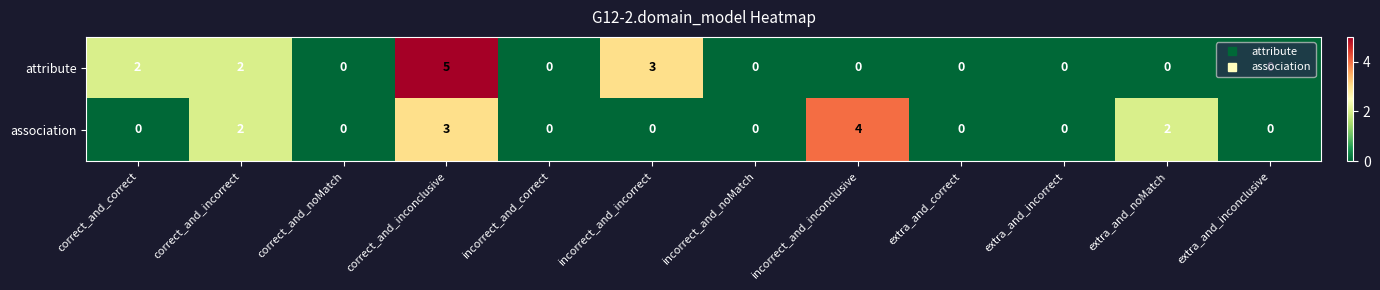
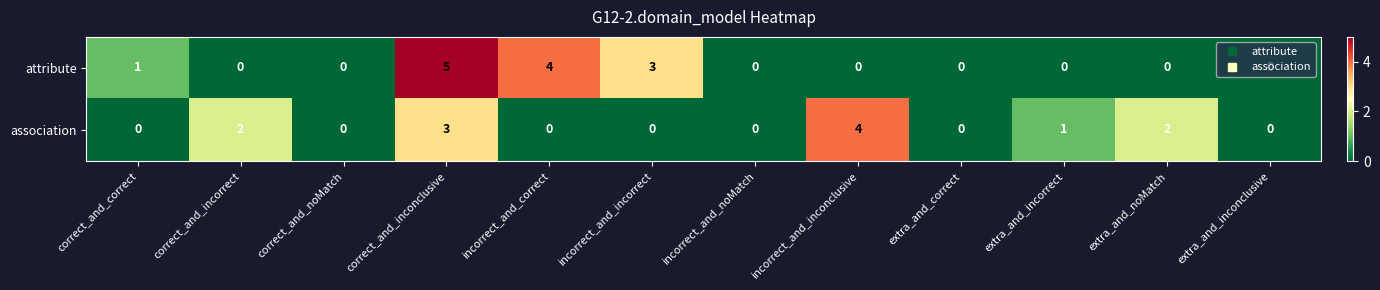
attribute, correct_and_correct: 2 -> 1
attribute, correct_and_incorrect: 2 -> 0
attribute, incorrect_and_correct: 0 -> 4
association, extra_and_incorrect: 0 -> 1
